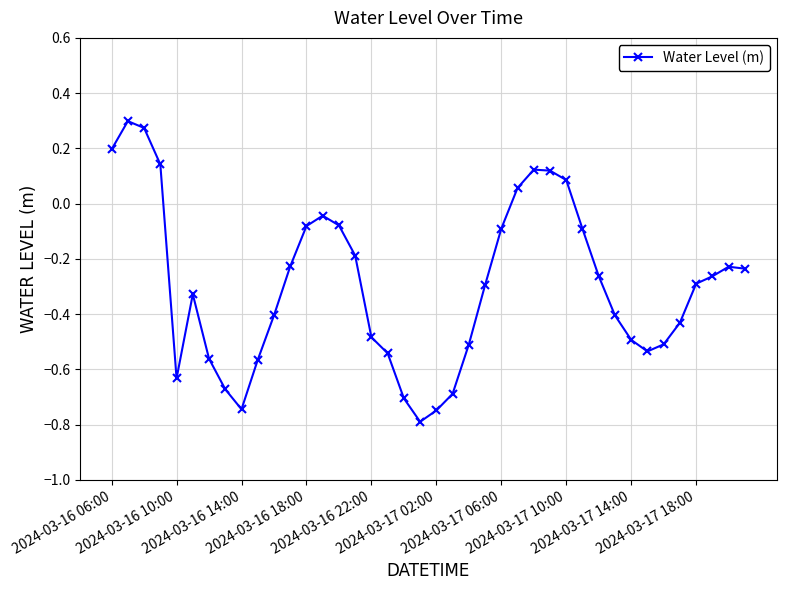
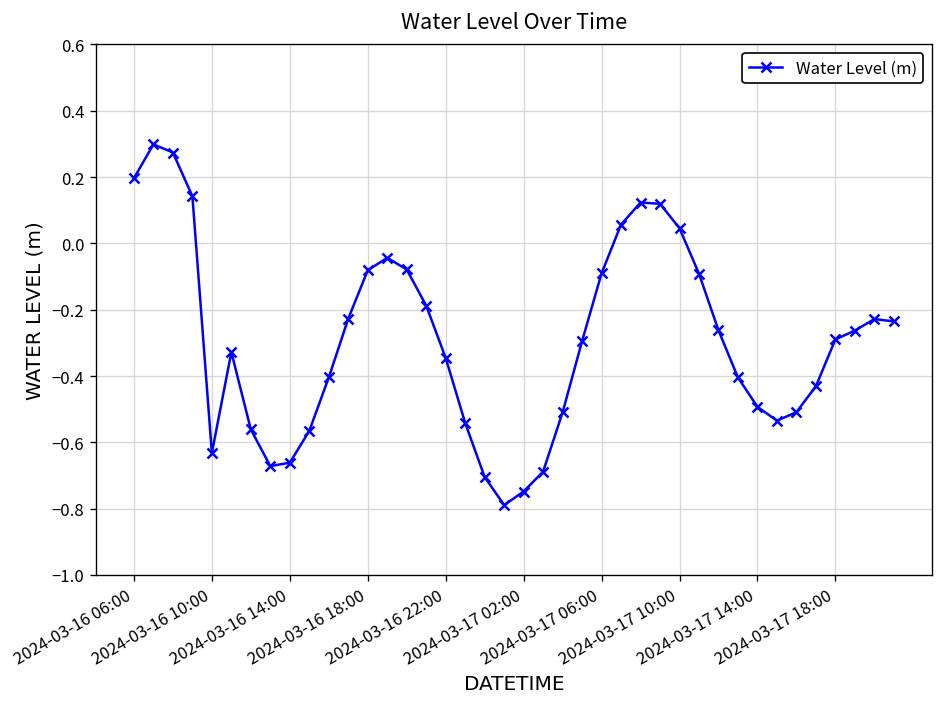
2024-03-16 14:00: -0.74 -> -0.66
2024-03-16 22:00: -0.48 -> -0.35
2024-03-17 10:00: 0.09 -> 0.05
